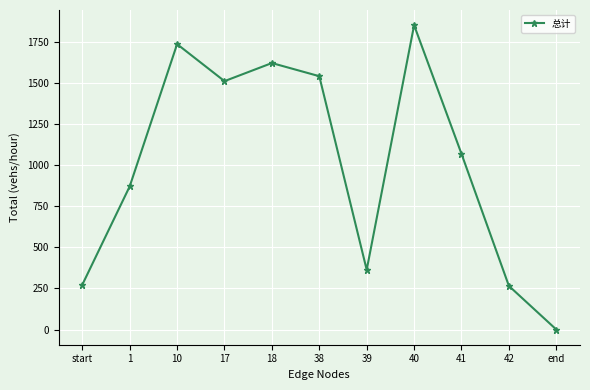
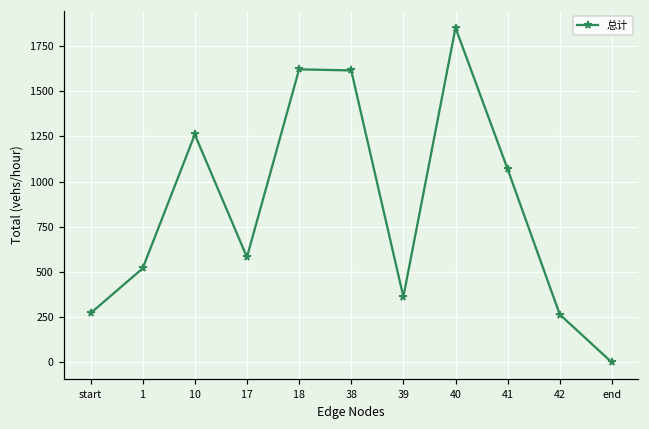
1: 870 -> 520
10: 1740 -> 1260
17: 1510 -> 580
38: 1540 -> 1610
